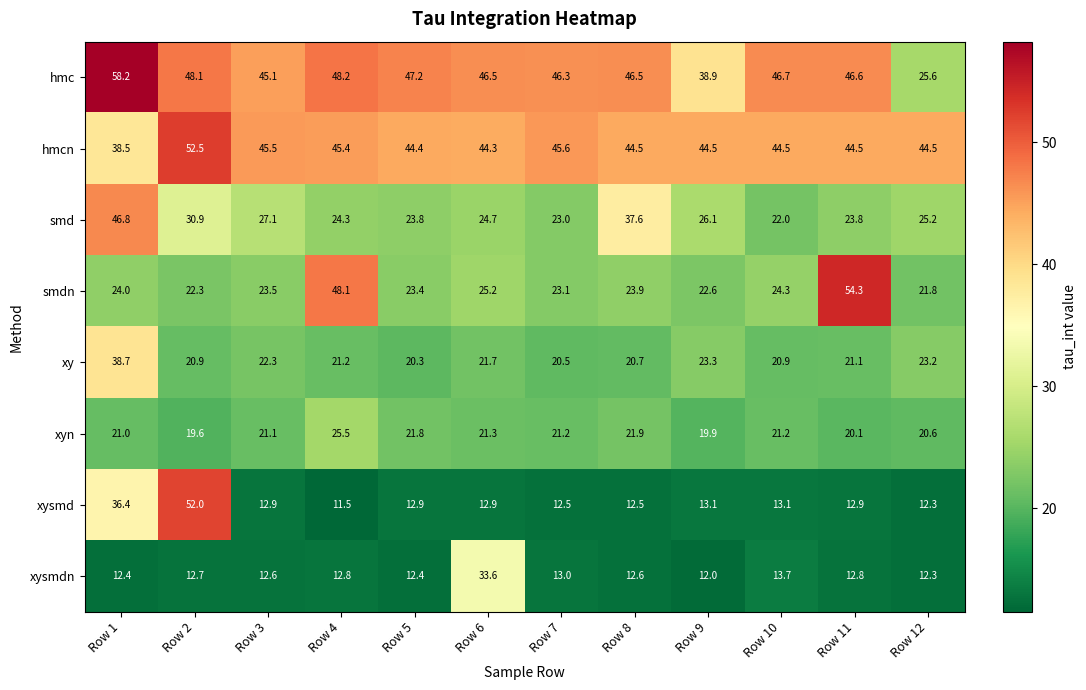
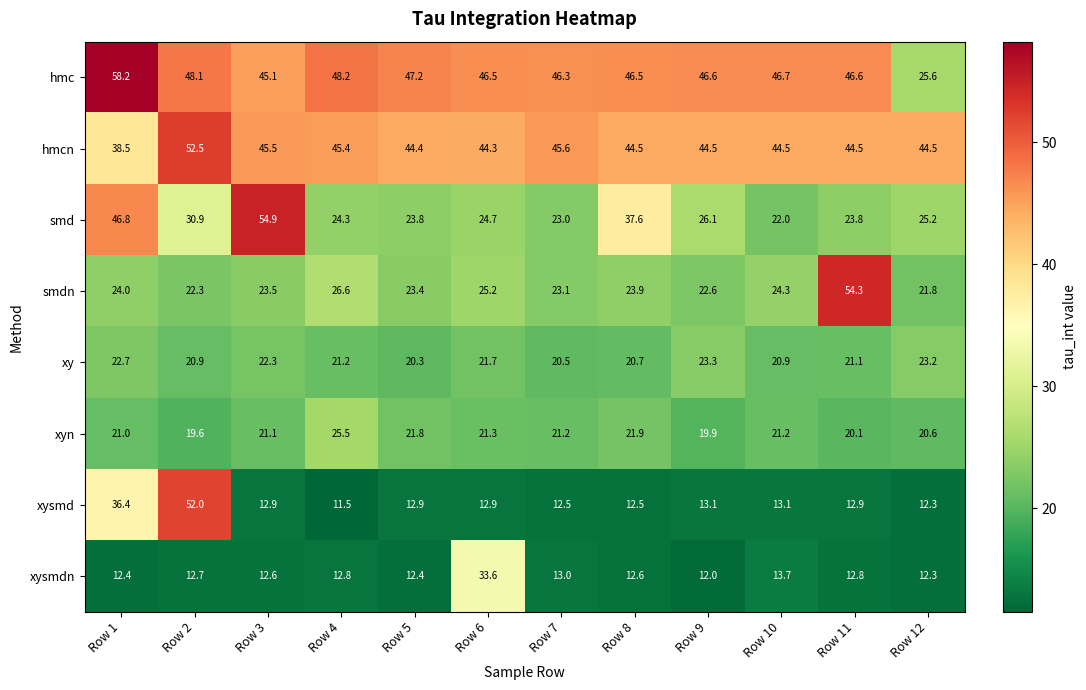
hmc, Row 9: 38.9 -> 46.6
smd, Row 3: 27.1 -> 54.9
smdn, Row 4: 48.1 -> 26.6
xy, Row 1: 38.7 -> 22.7
